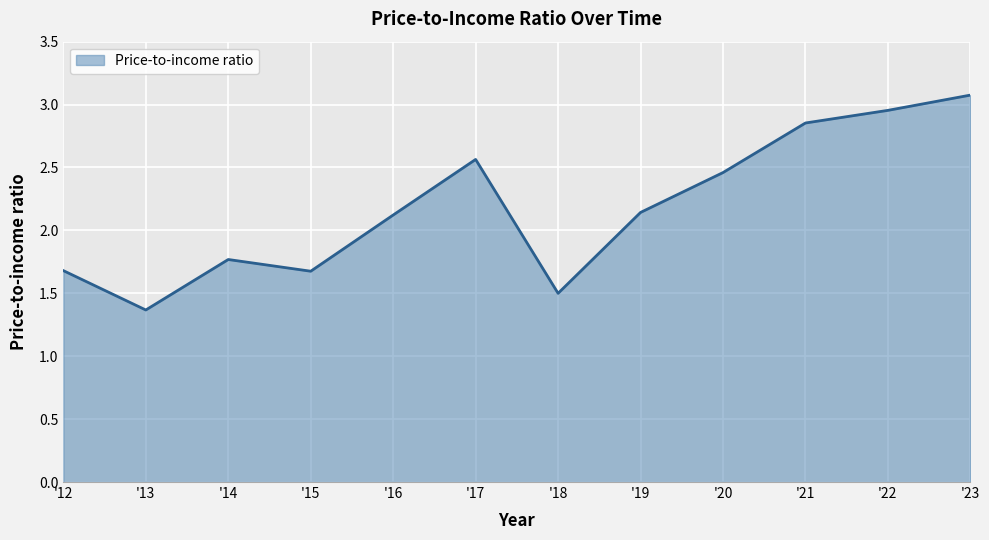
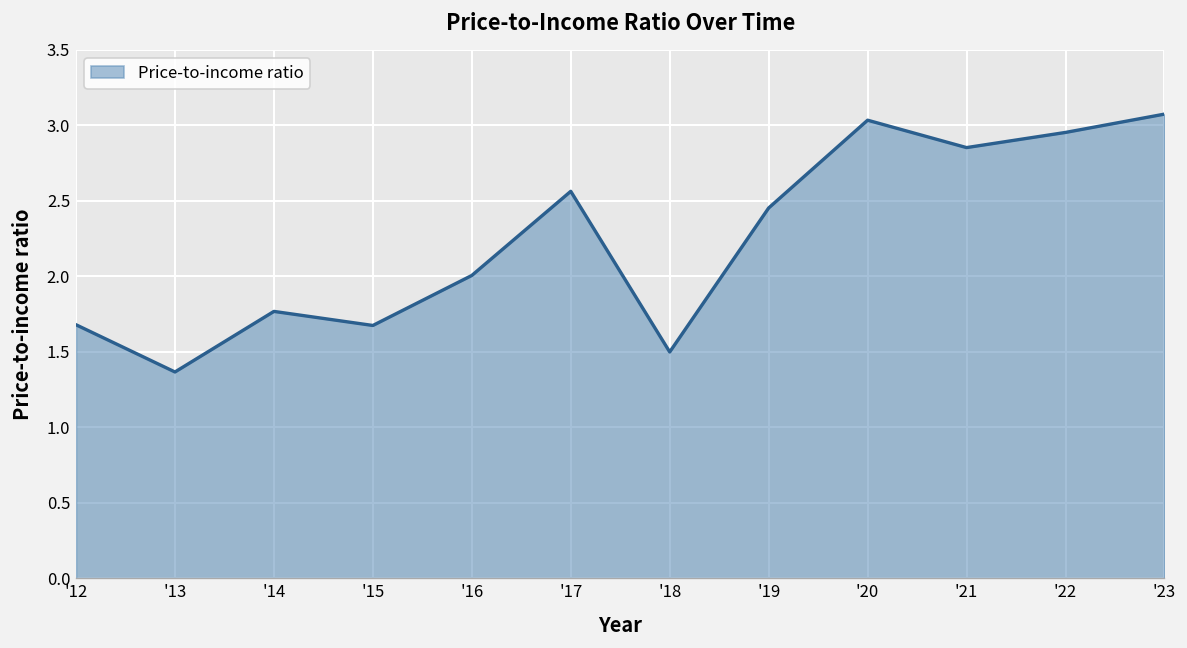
'16: 2.12 -> 2.01
'19: 2.14 -> 2.45
'20: 2.46 -> 3.04
